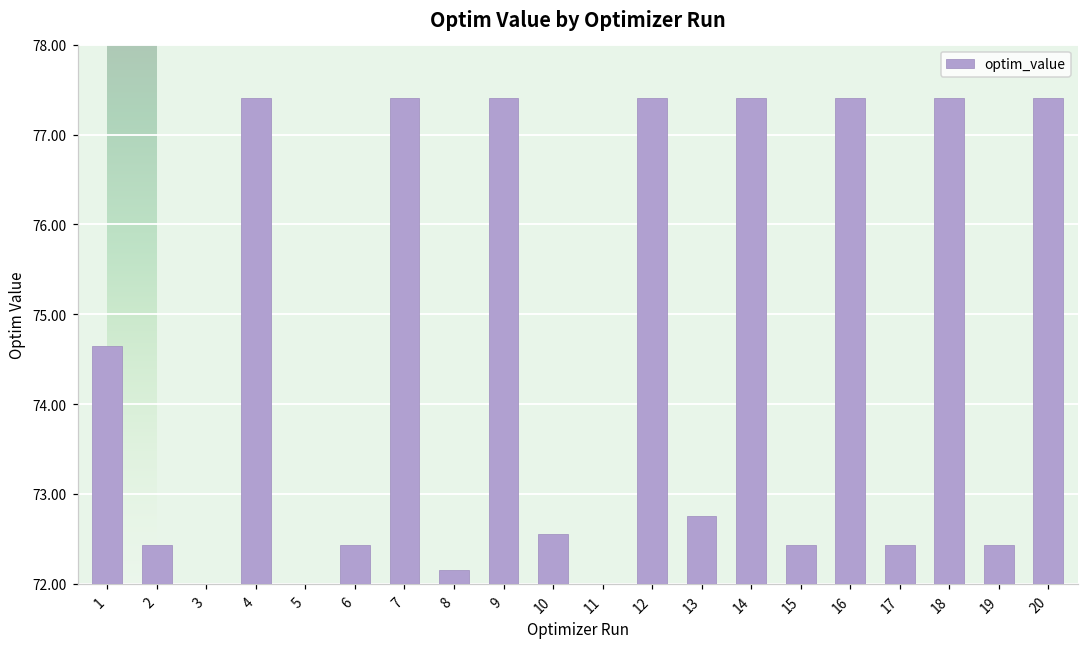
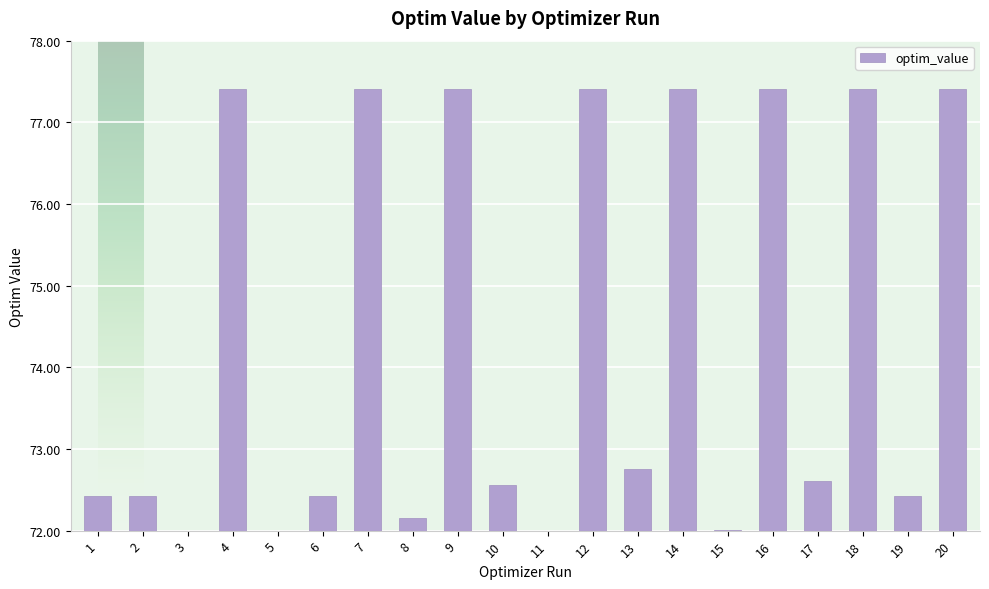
1: 74.6 -> 72.4
15: 72.4 -> 72.0
17: 72.4 -> 72.6
